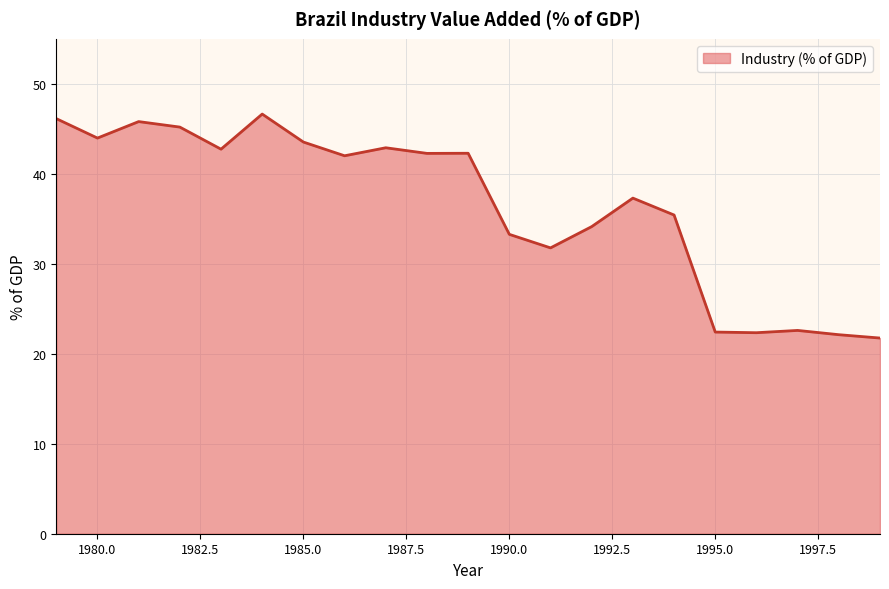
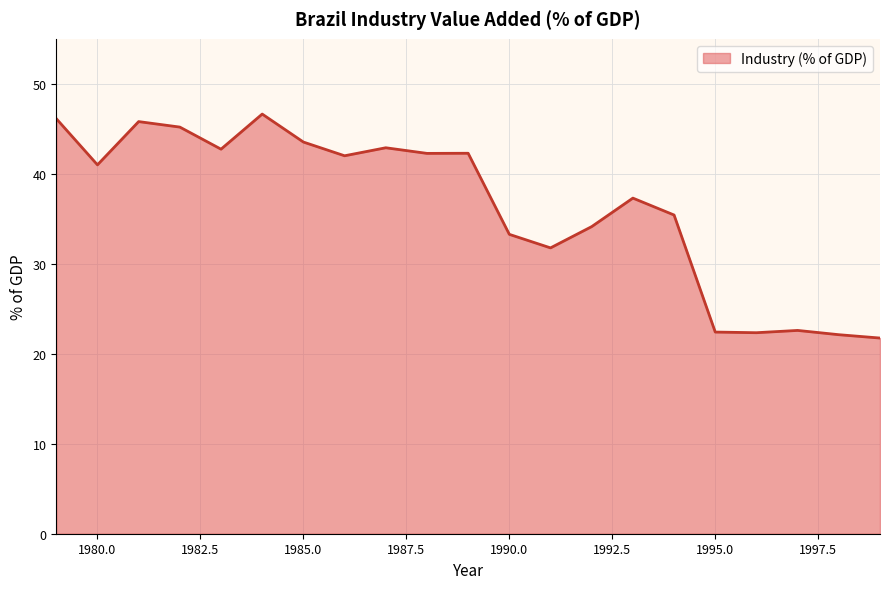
1980.0: 44 -> 41
